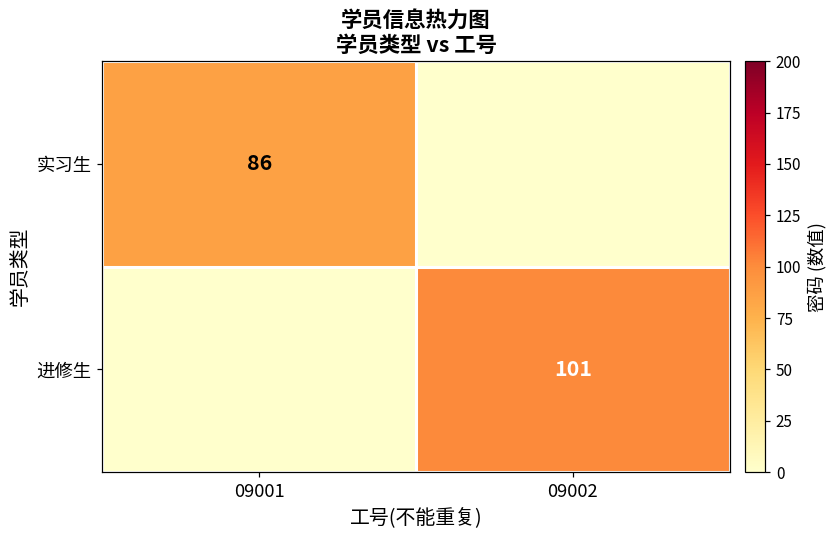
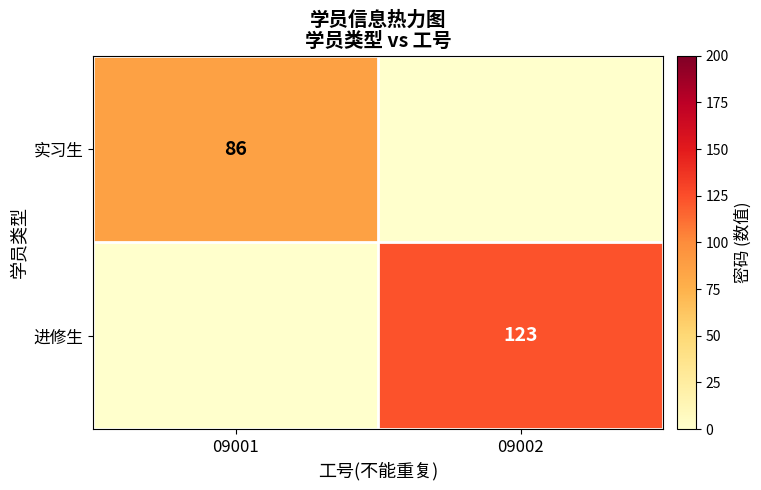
进修生, 09002: 101 -> 123
